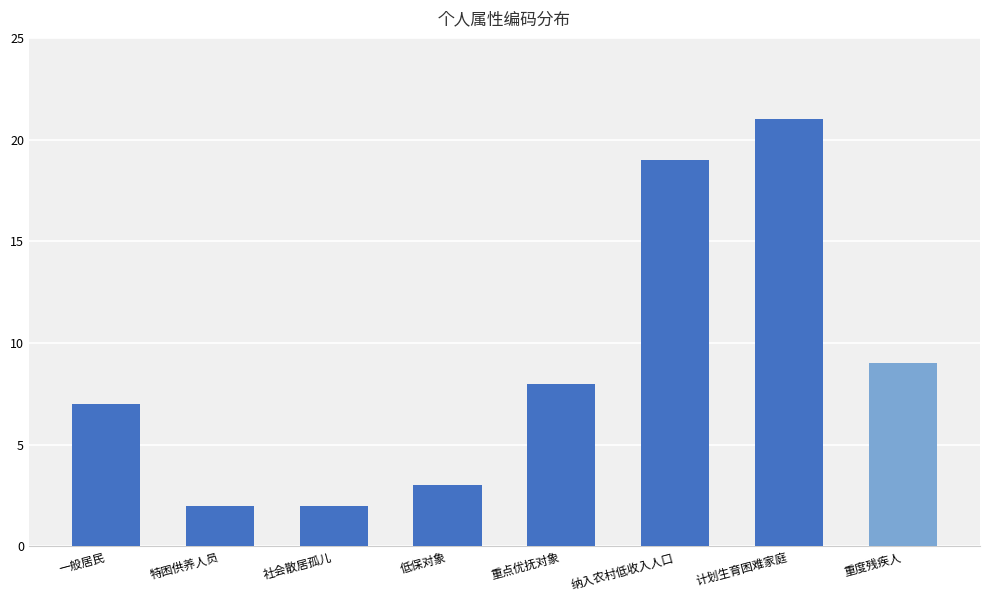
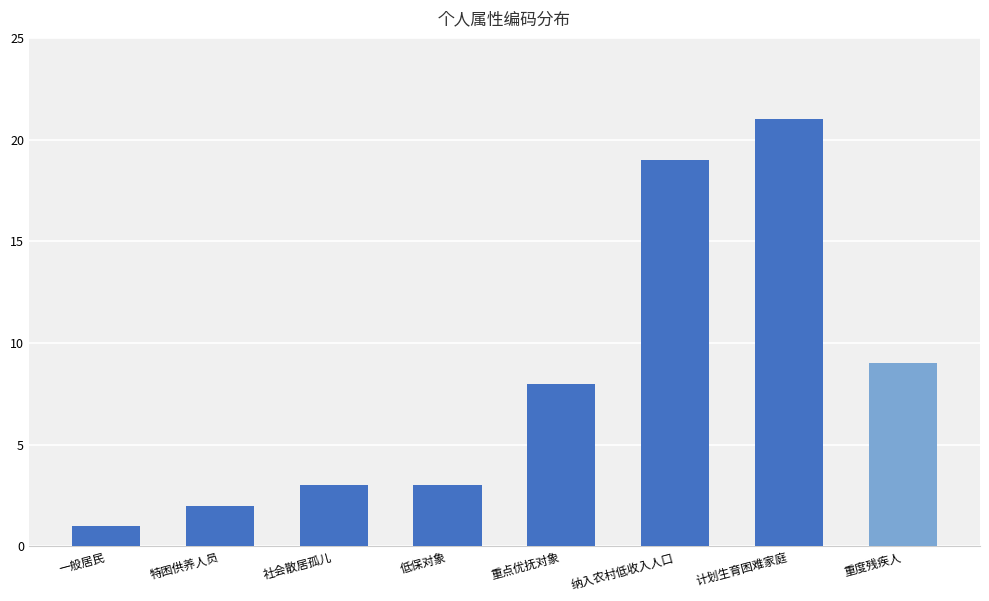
一般居民: 7 -> 1
社会散居孤儿: 2 -> 3
